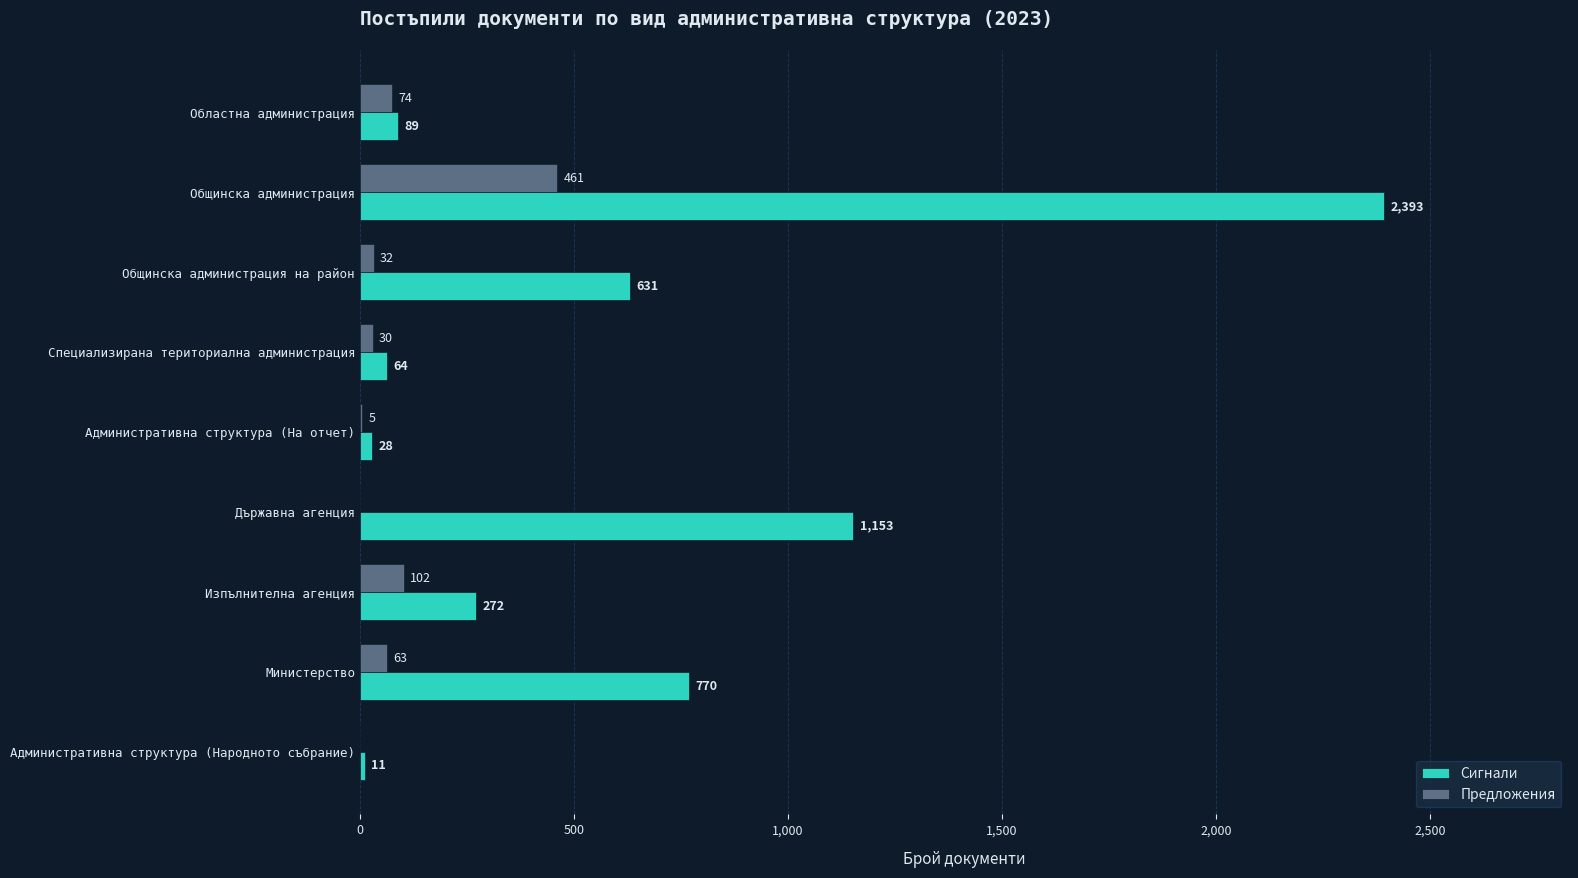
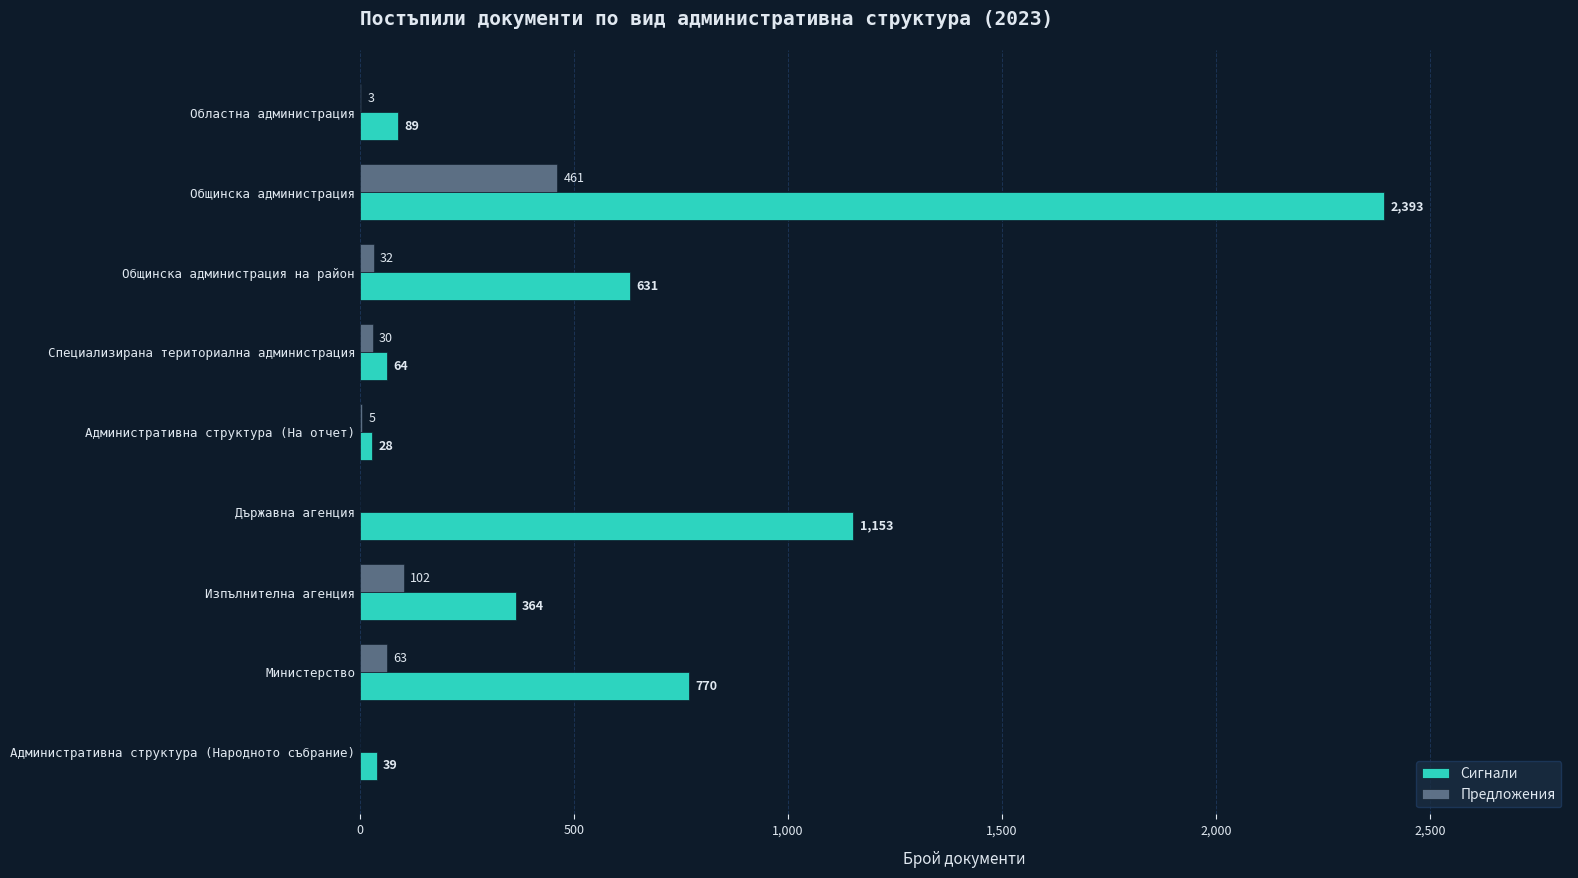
Предложения, Областна администрация: 74 -> 3
Сигнали, Изпълнителна агенция: 272 -> 364
Сигнали, Административна структура (Народното събрание): 11 -> 39
